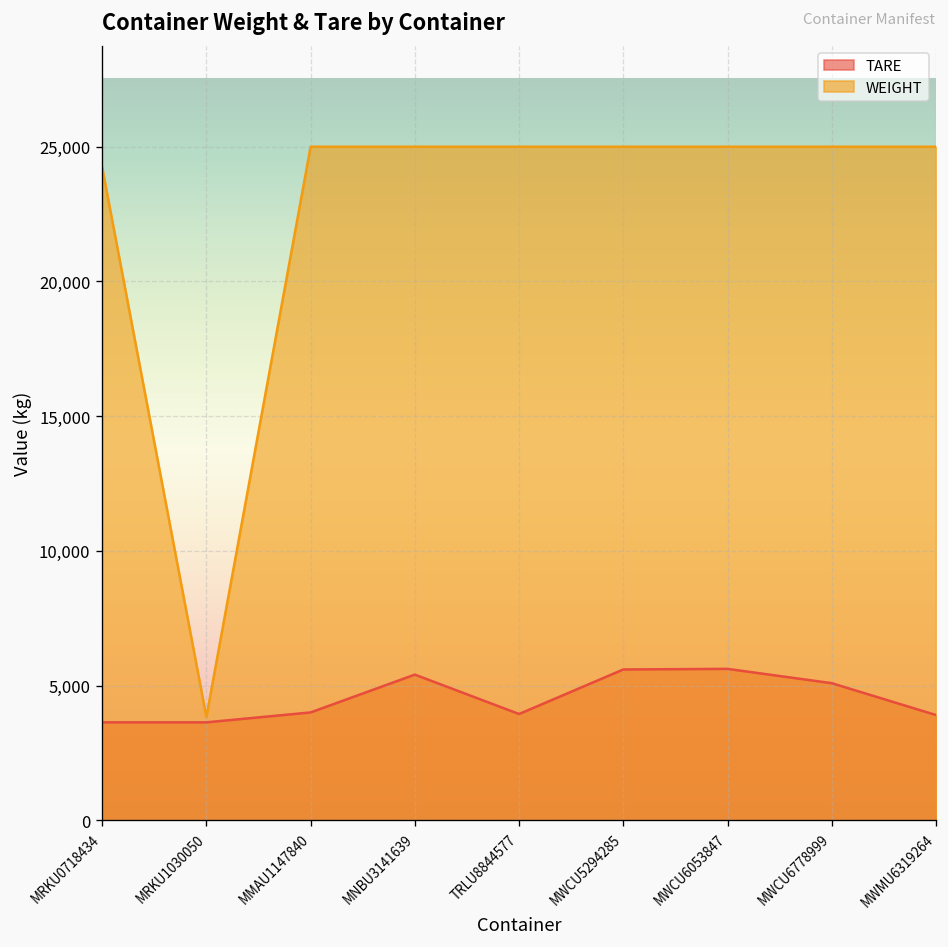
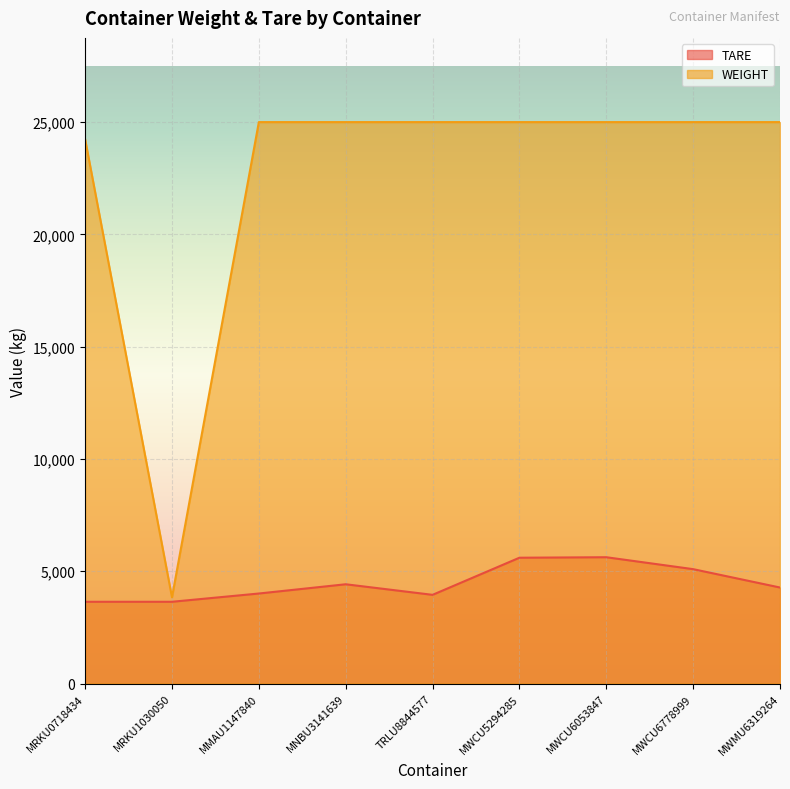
TARE, MNBU3141639: 5,400 -> 4,400
TARE, MWMU6319264: 3,900 -> 4,300
